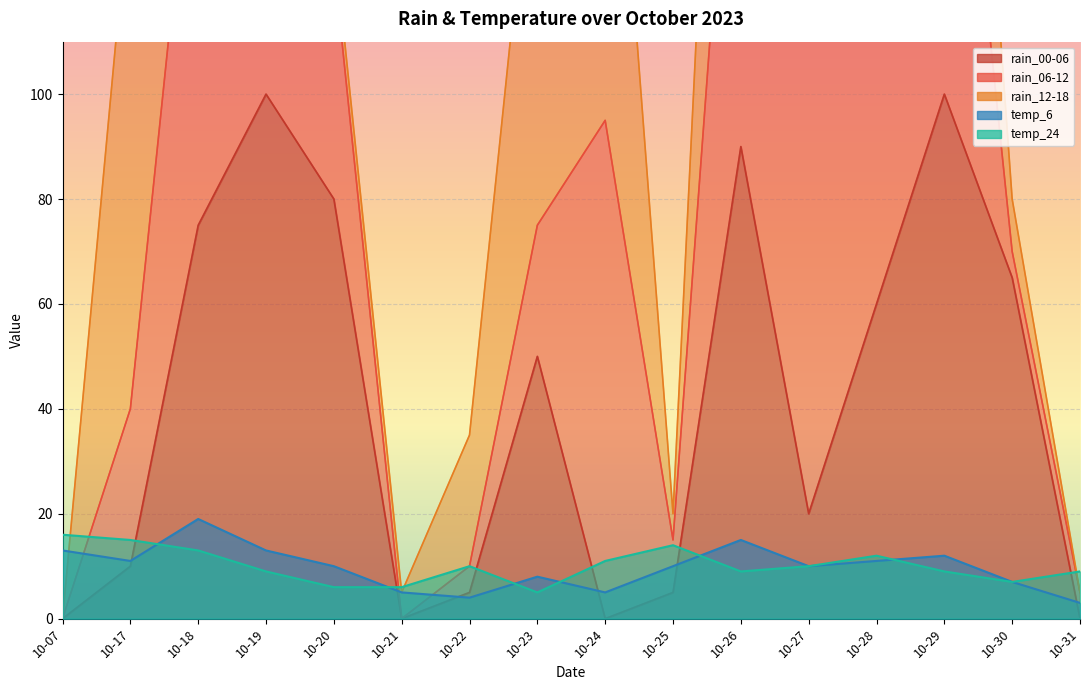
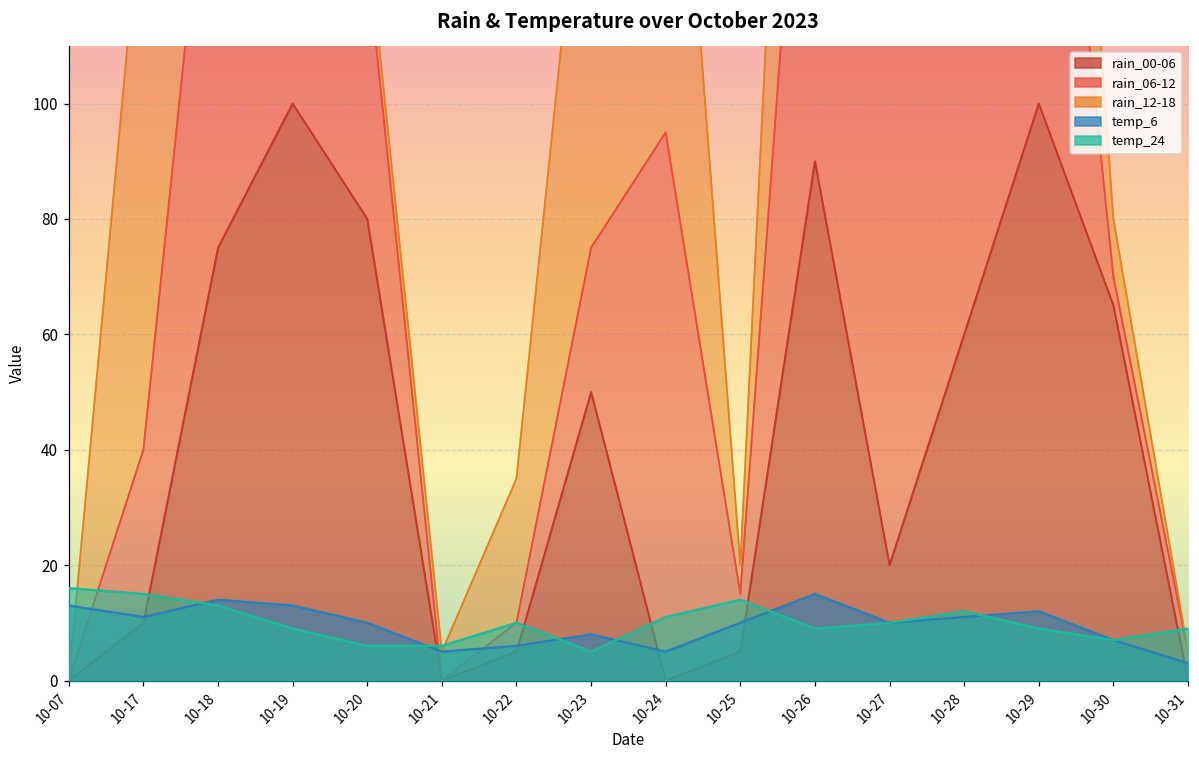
temp_6, 10-18: 19 -> 14
temp_6, 10-22: 4 -> 6
